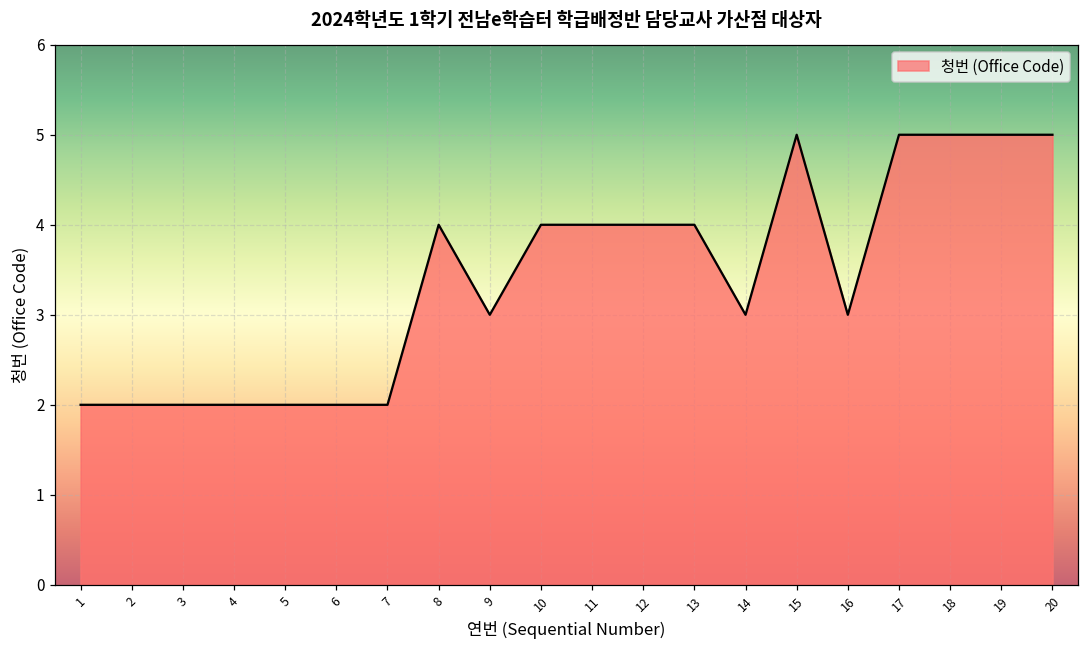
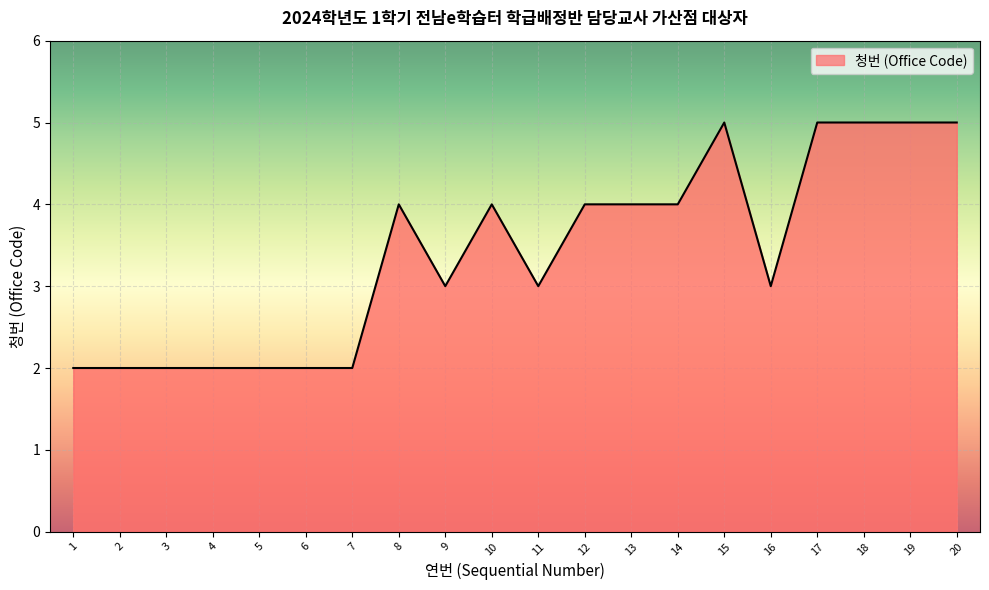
11: 4 -> 3
14: 3 -> 4
